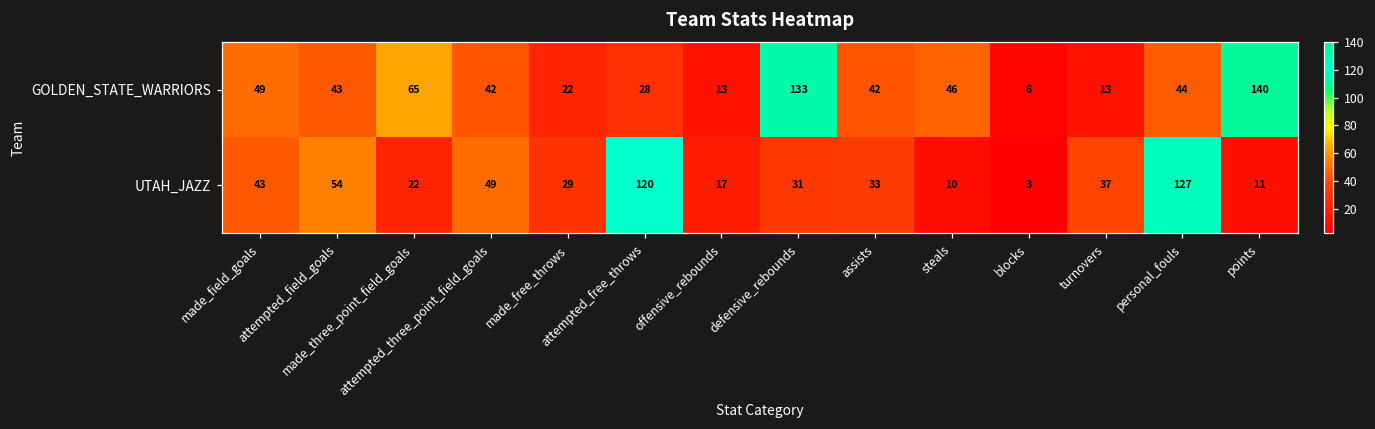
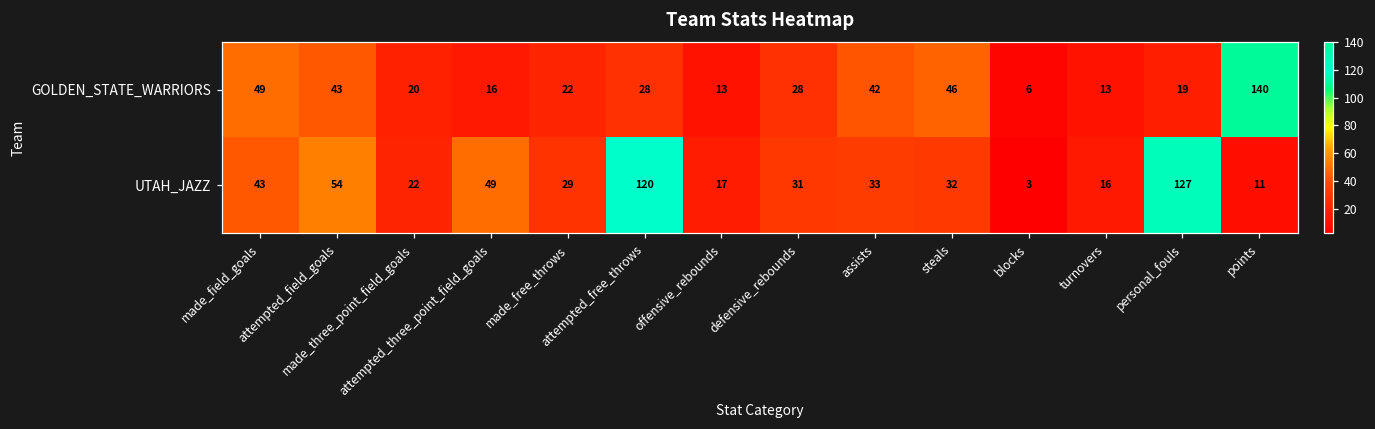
GOLDEN_STATE_WARRIORS, made_three_point_field_goals: 65 -> 20
GOLDEN_STATE_WARRIORS, attempted_three_point_field_goals: 42 -> 16
GOLDEN_STATE_WARRIORS, defensive_rebounds: 133 -> 28
GOLDEN_STATE_WARRIORS, personal_fouls: 44 -> 19
UTAH_JAZZ, steals: 10 -> 32
UTAH_JAZZ, turnovers: 37 -> 16
